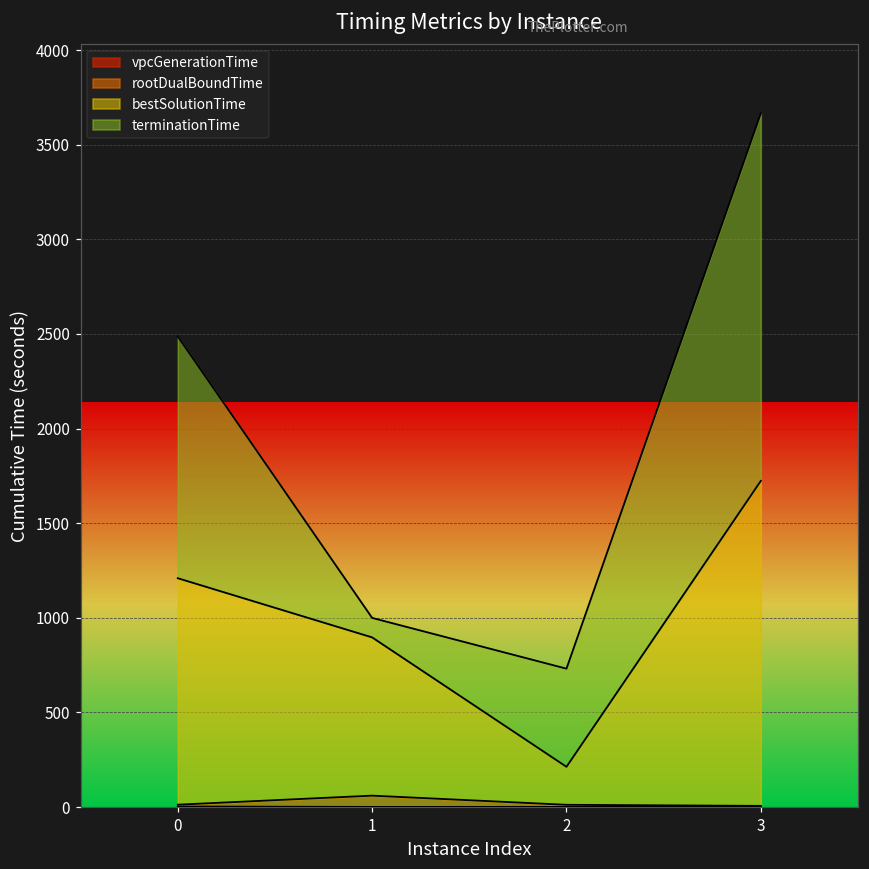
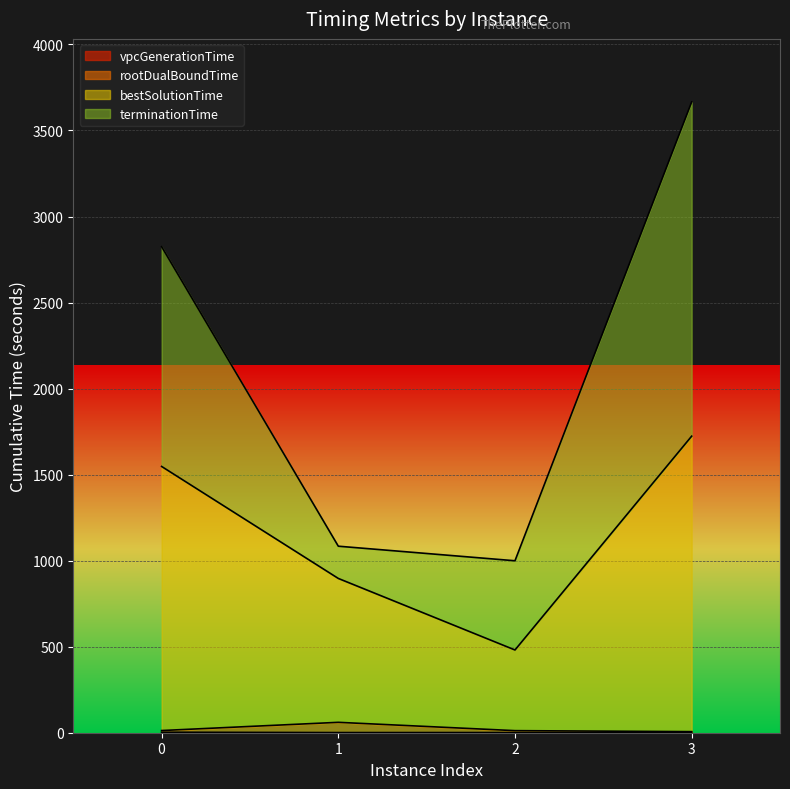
bestSolutionTime, 0: 1200 -> 1530
terminationTime, 1: 100 -> 190
bestSolutionTime, 2: 200 -> 470
